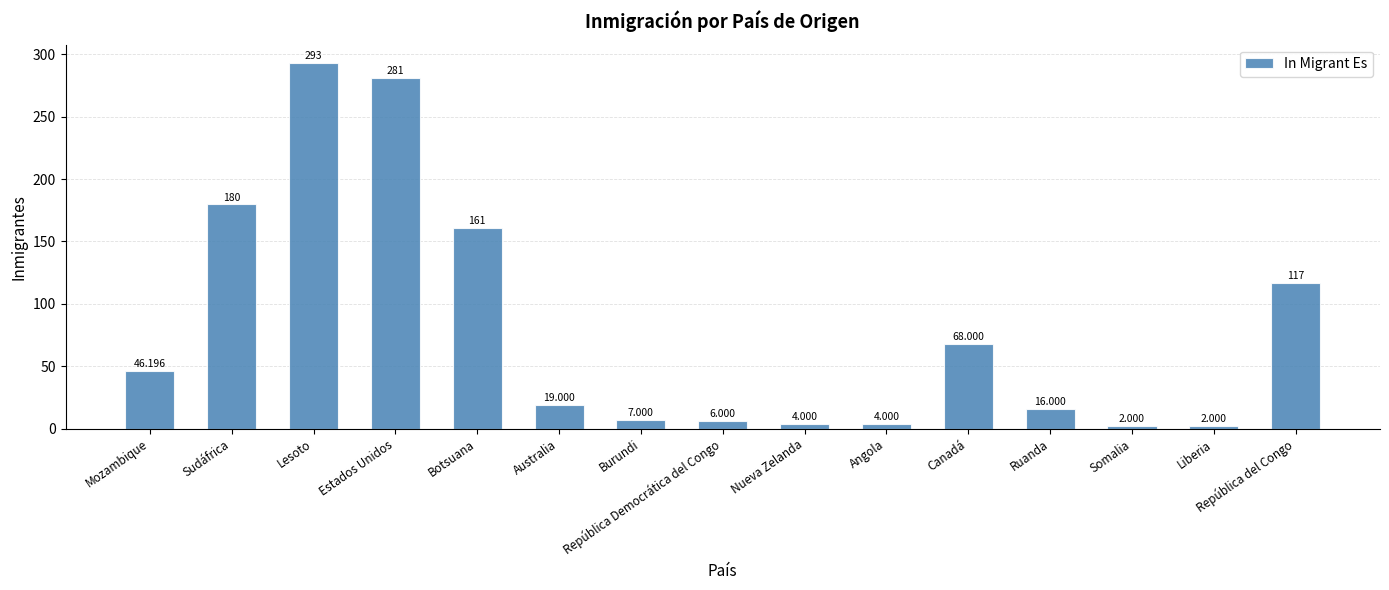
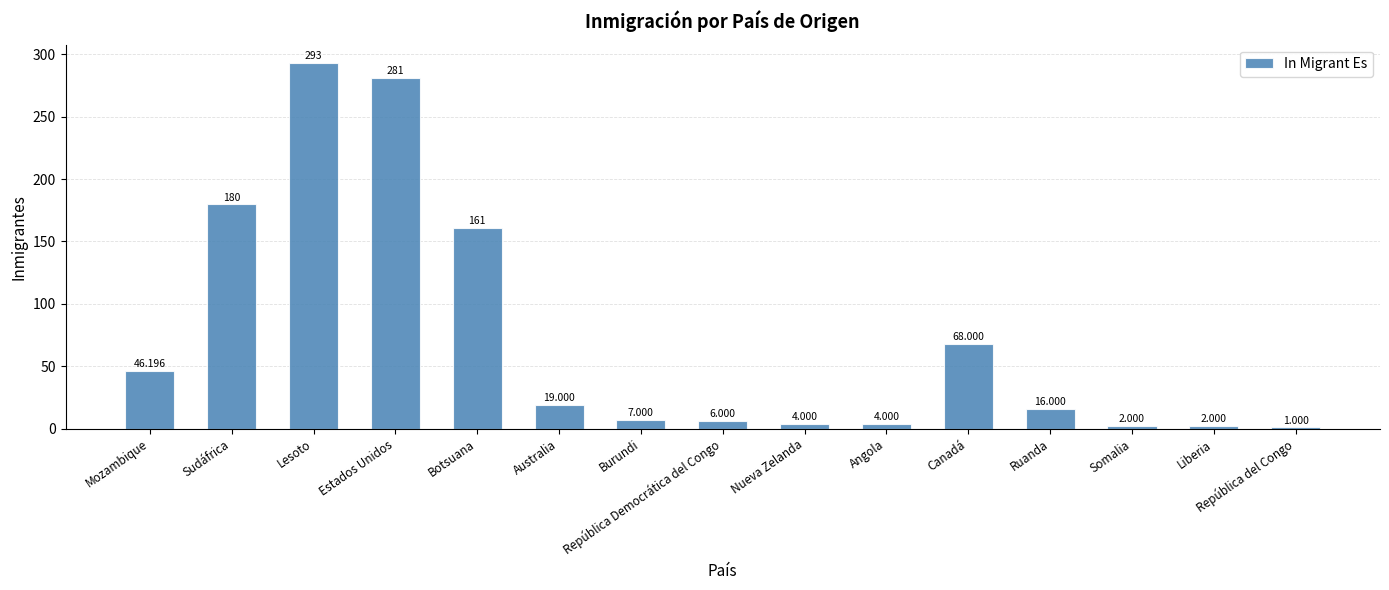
República del Congo: 117 -> 1.000
